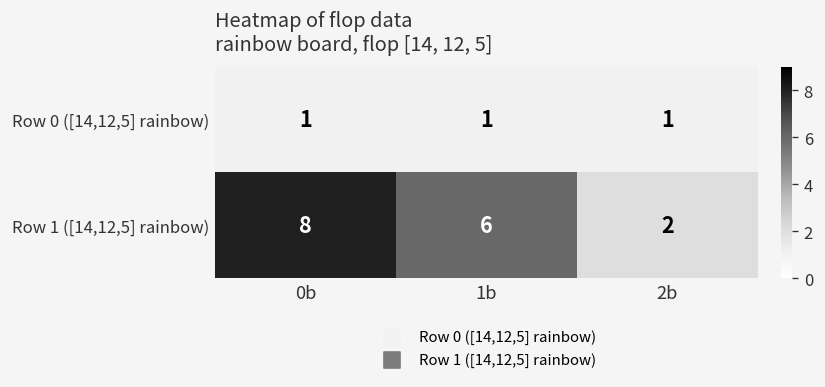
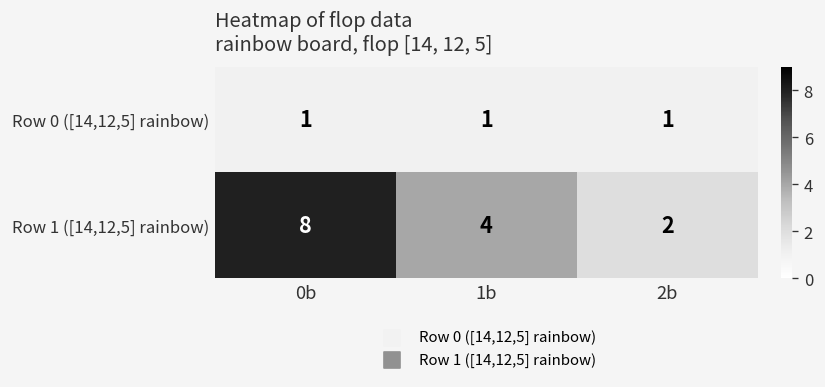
Row 1 ([14,12,5] rainbow), 1b: 6 -> 4
